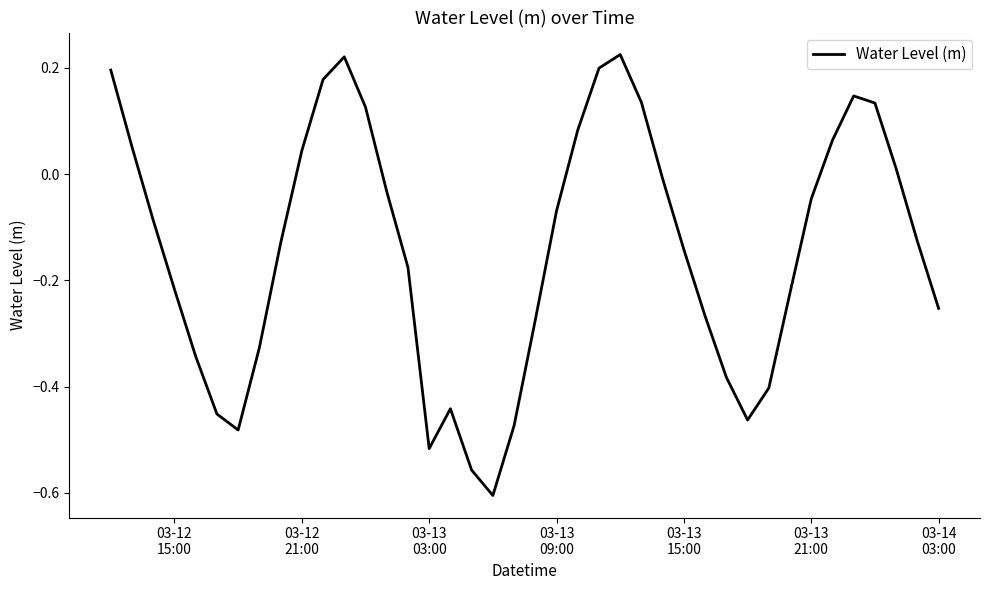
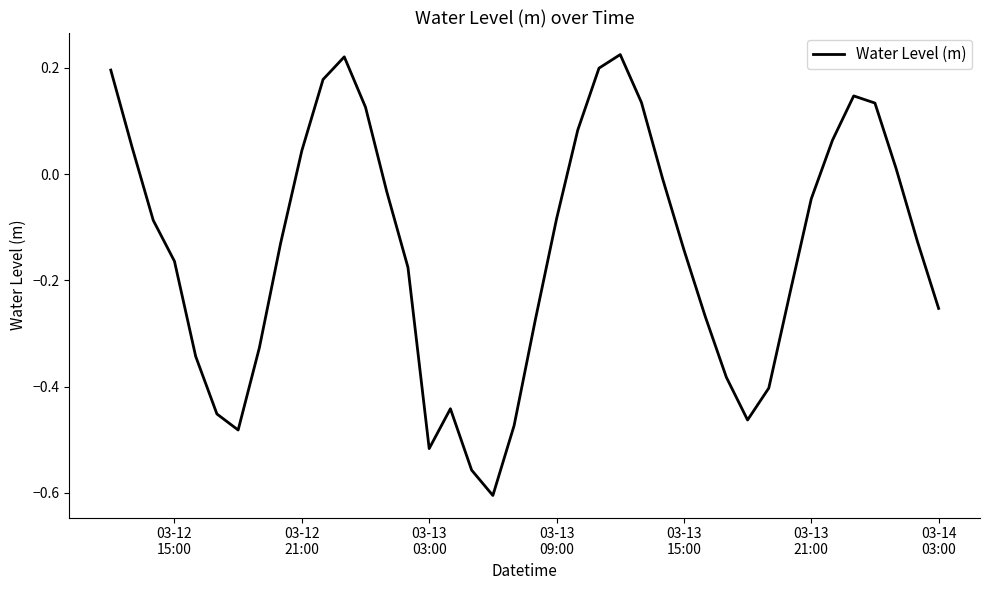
03-12 15:00: -0.22 -> -0.16
03-13 09:00: -0.07 -> -0.08
